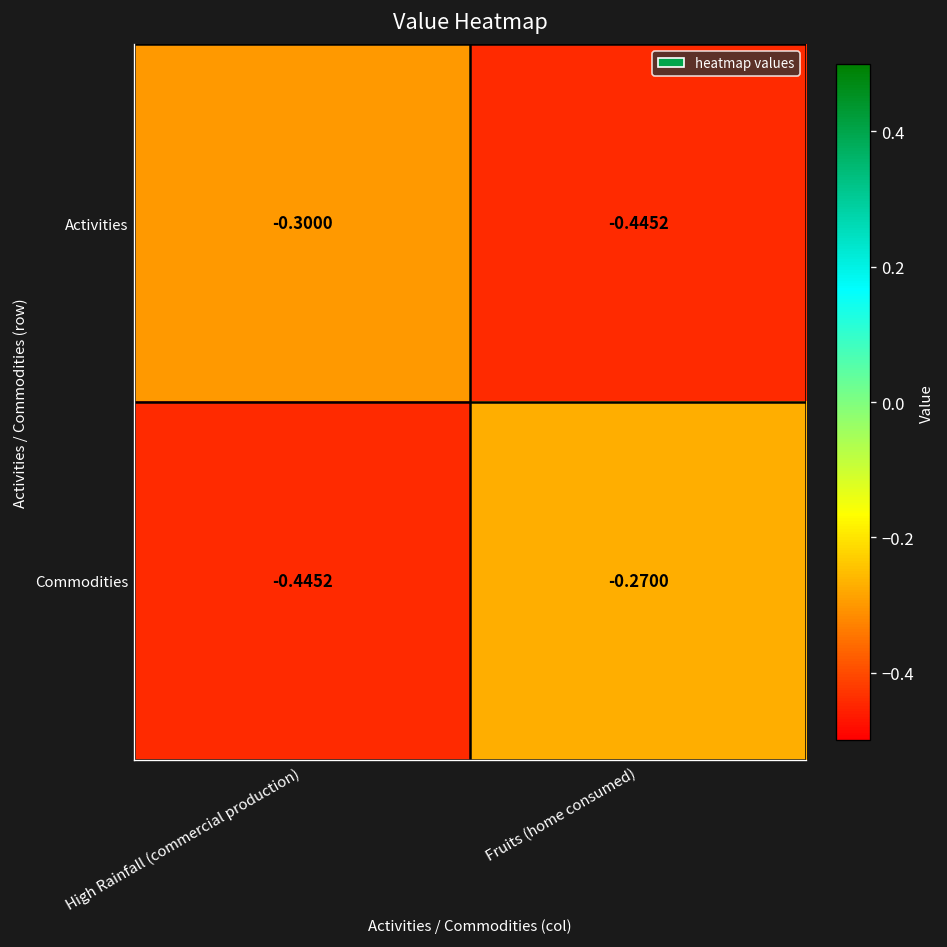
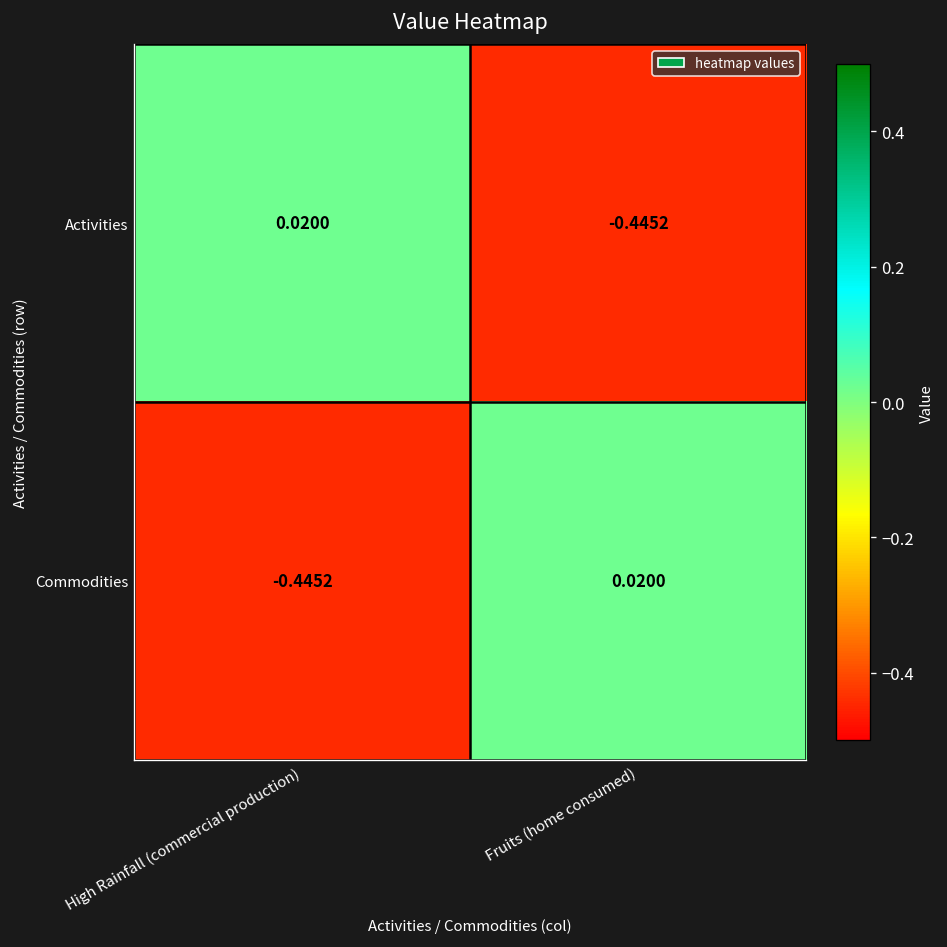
Activities, High Rainfall (commercial production): -0.3000 -> 0.0200
Commodities, Fruits (home consumed): -0.2700 -> 0.0200
